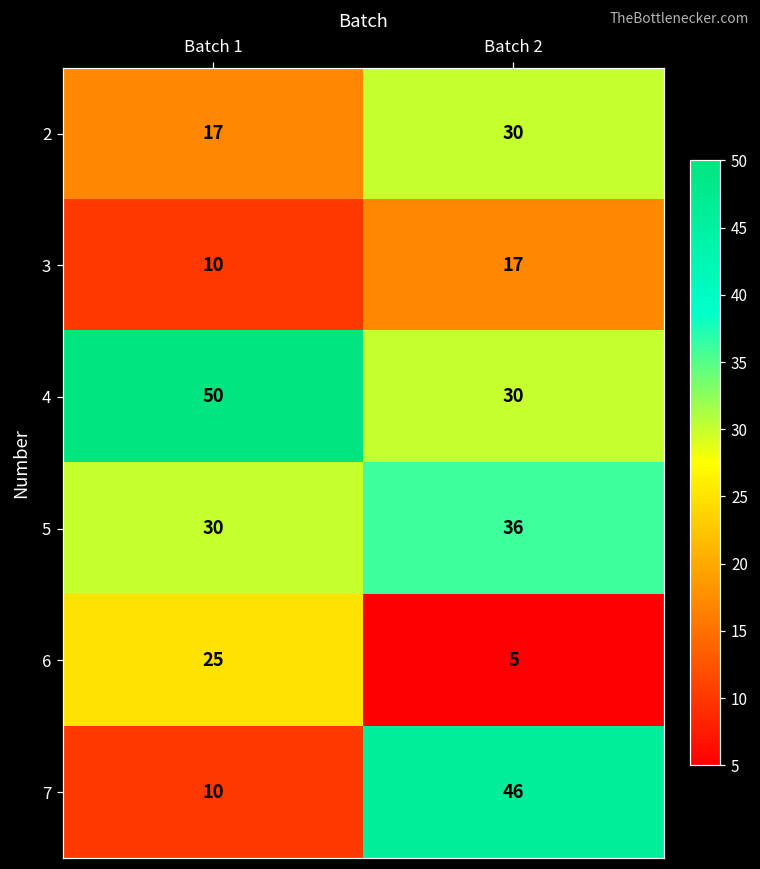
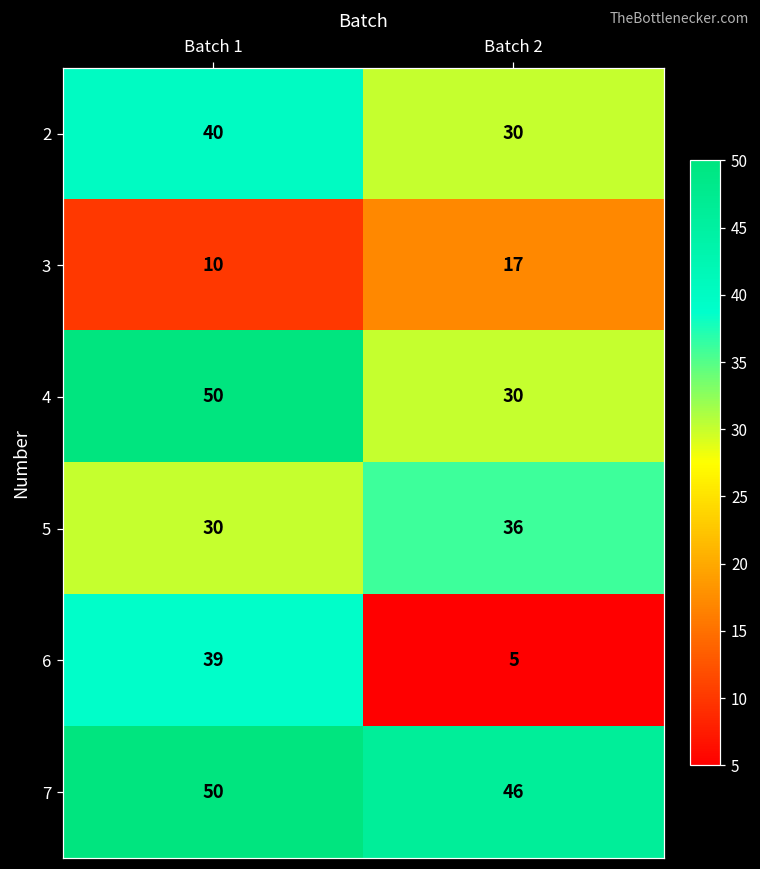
2, Batch 1: 17 -> 40
6, Batch 1: 25 -> 39
7, Batch 1: 10 -> 50
